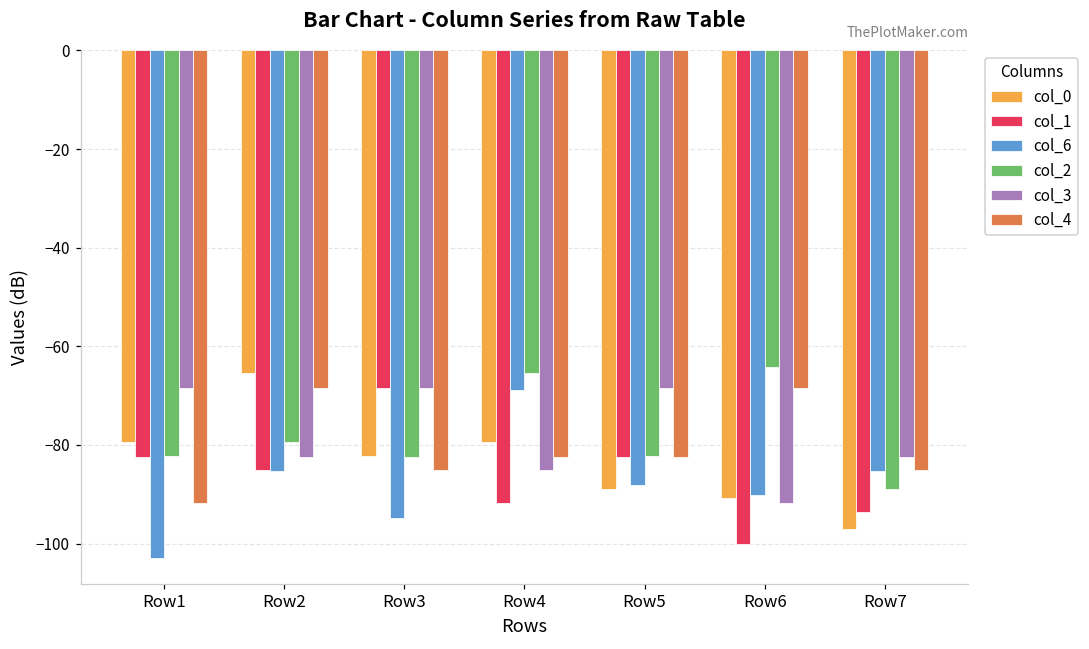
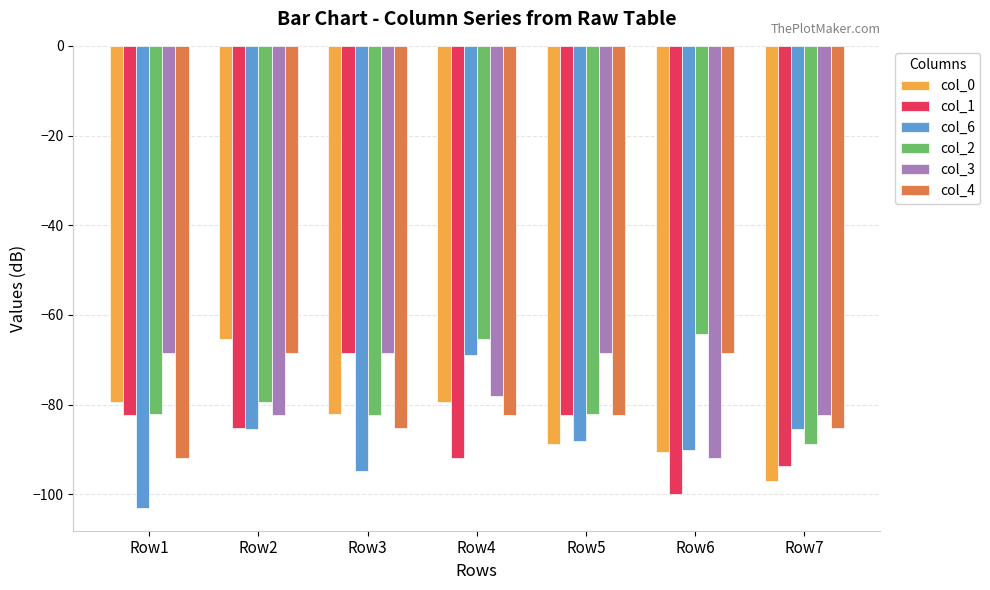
col_3, Row4: -85 -> -78
